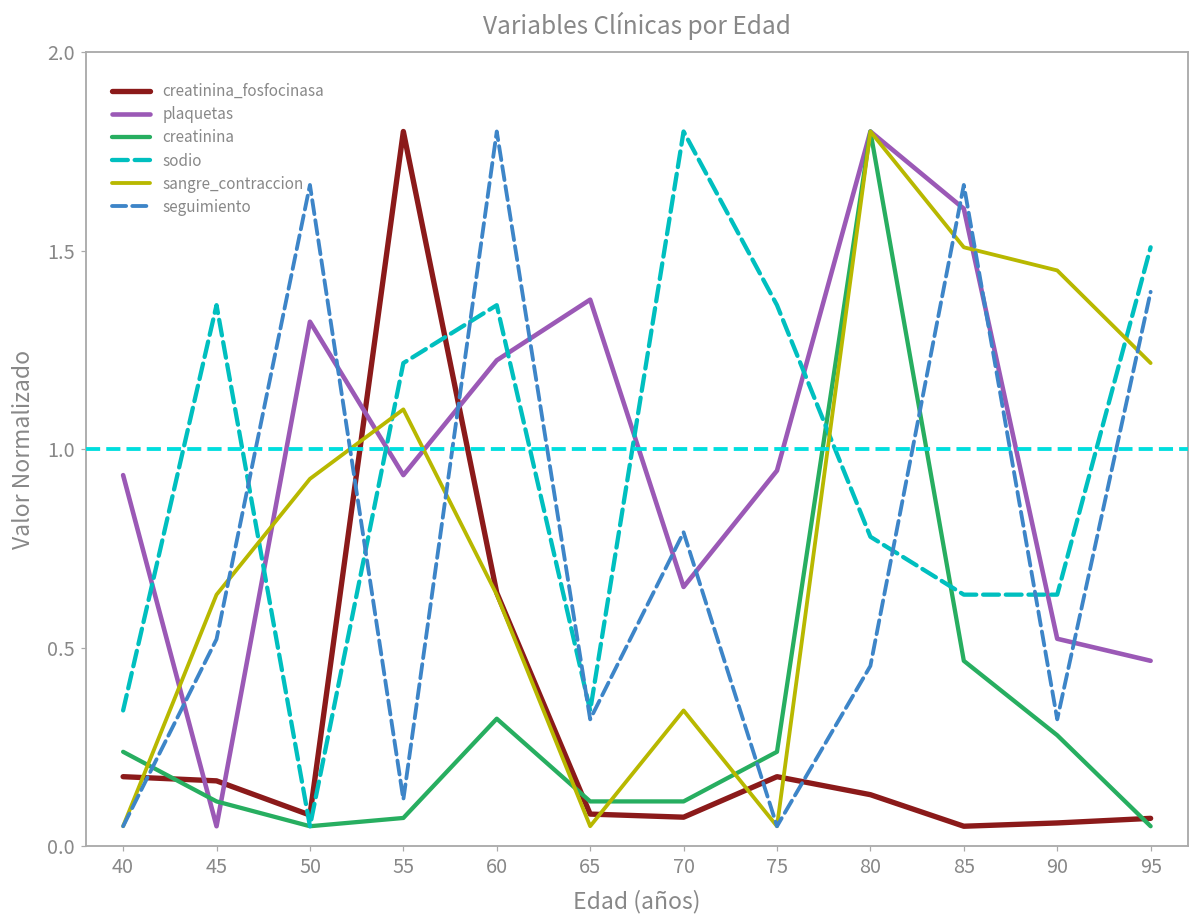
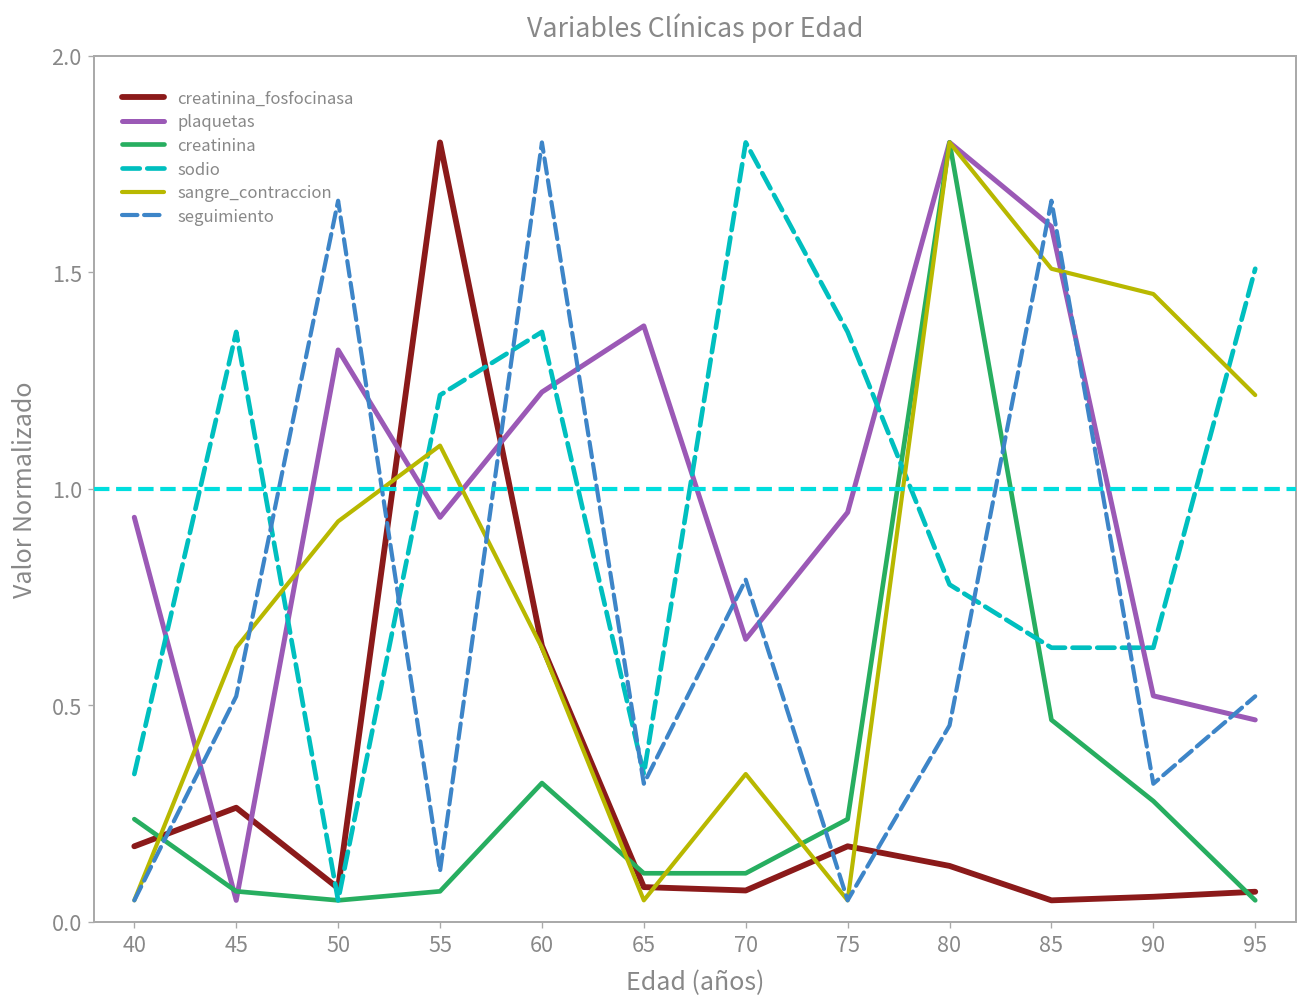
creatinina_fosfocinasa, 45: 0.16 -> 0.26
creatinina, 45: 0.11 -> 0.07
seguimiento, 95: 1.40 -> 0.52
